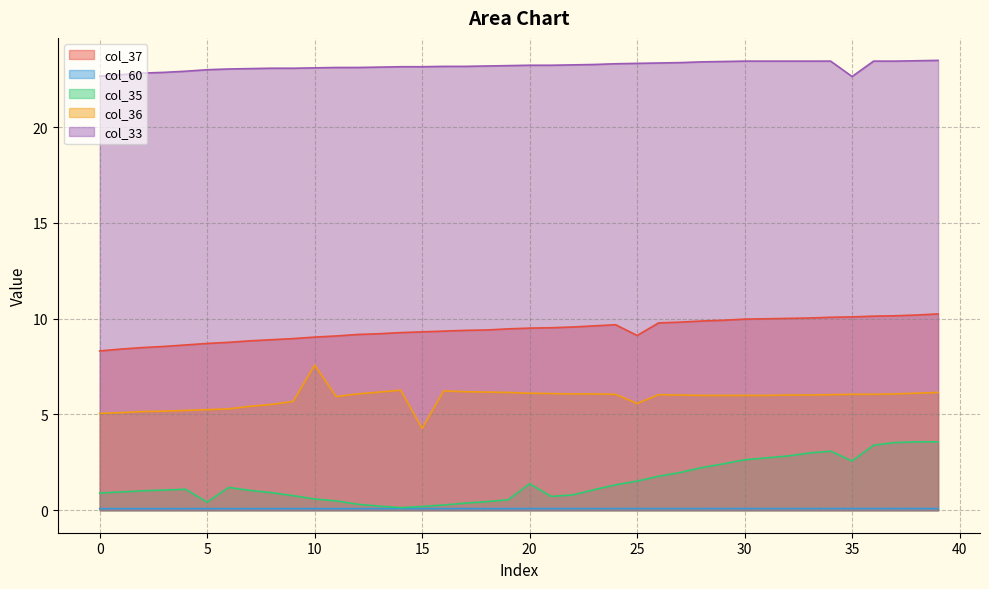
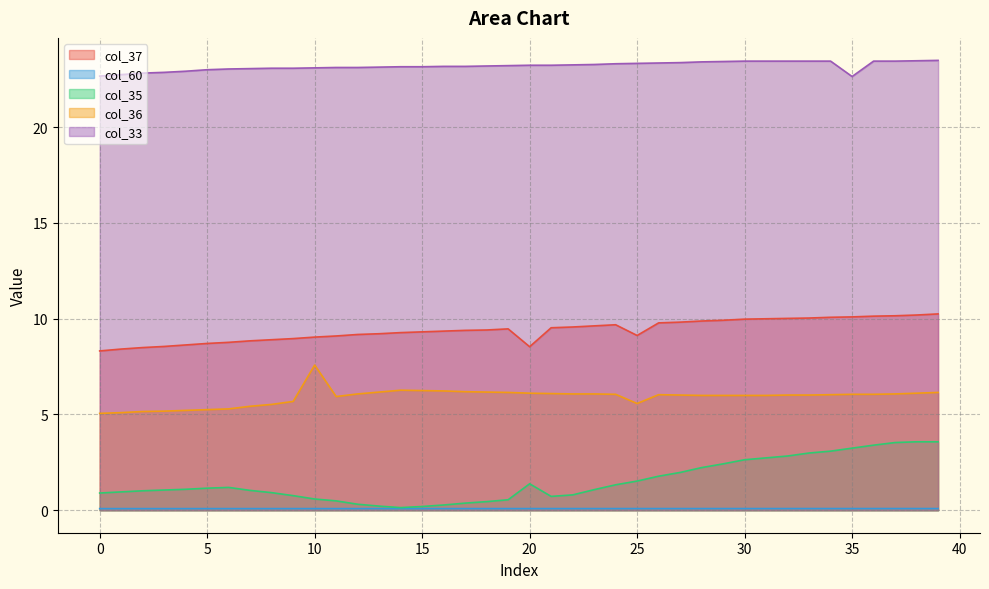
col_35, 5: 0.4 -> 1.2
col_36, 15: 4.3 -> 6.2
col_37, 20: 9.5 -> 8.5
col_35, 35: 2.6 -> 3.2
